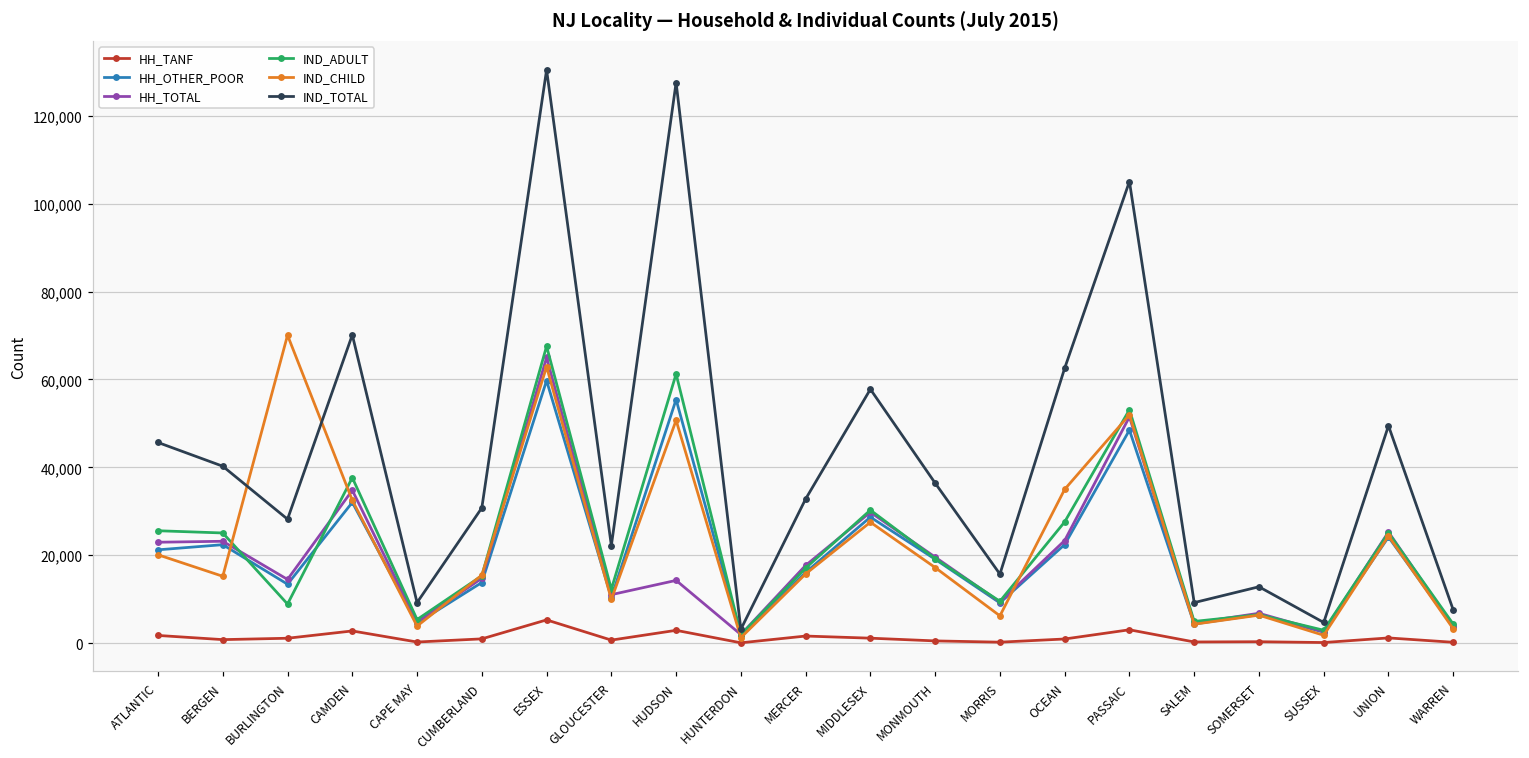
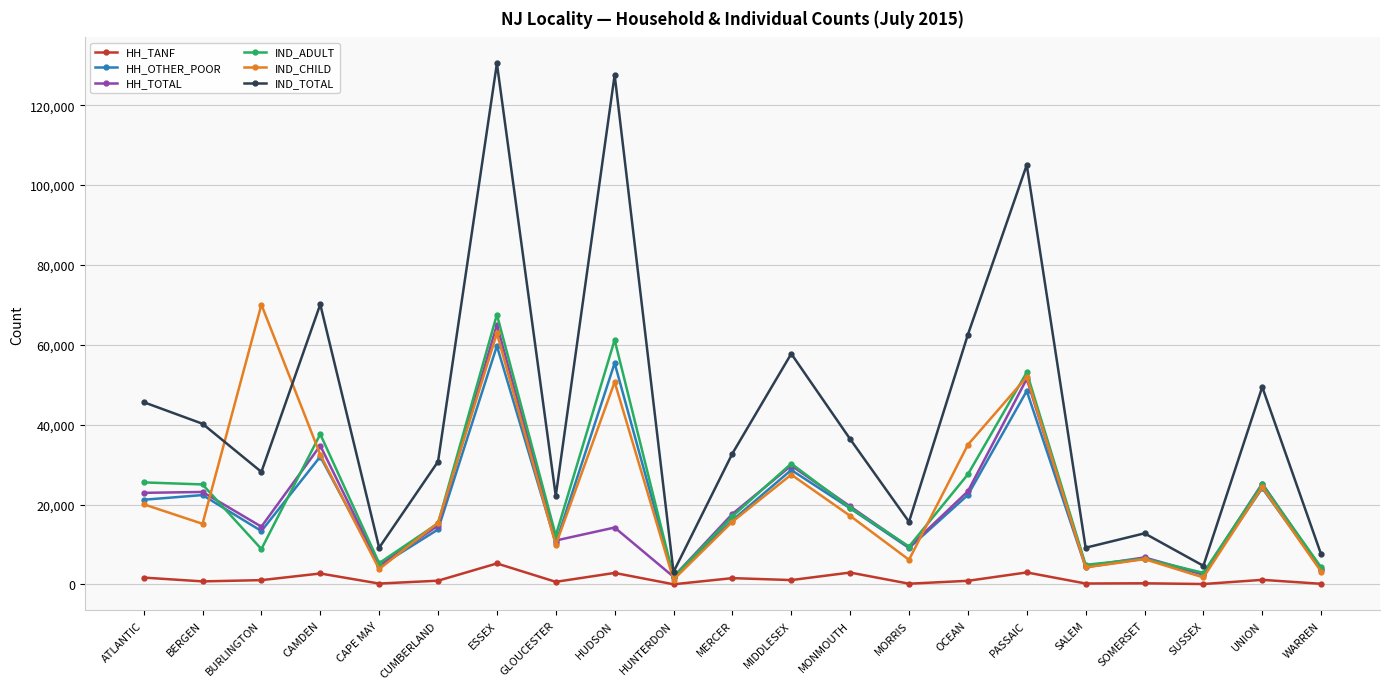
HH_TANF, MONMOUTH: 0 -> 3,000
